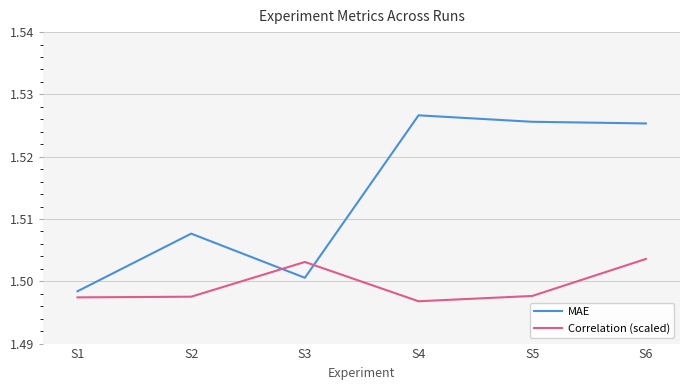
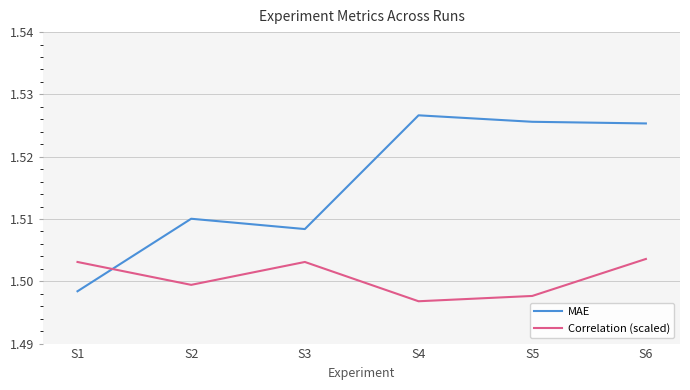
Correlation (scaled), S1: 1.497 -> 1.503
MAE, S2: 1.508 -> 1.510
Correlation (scaled), S2: 1.498 -> 1.499
MAE, S3: 1.501 -> 1.508
